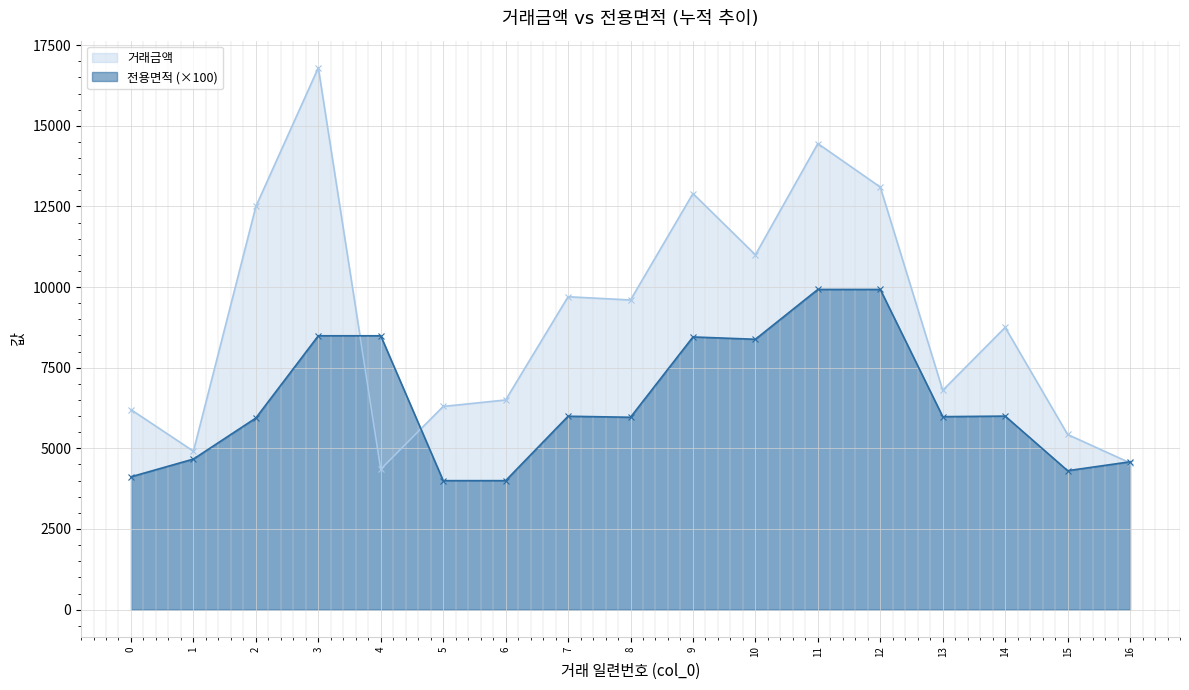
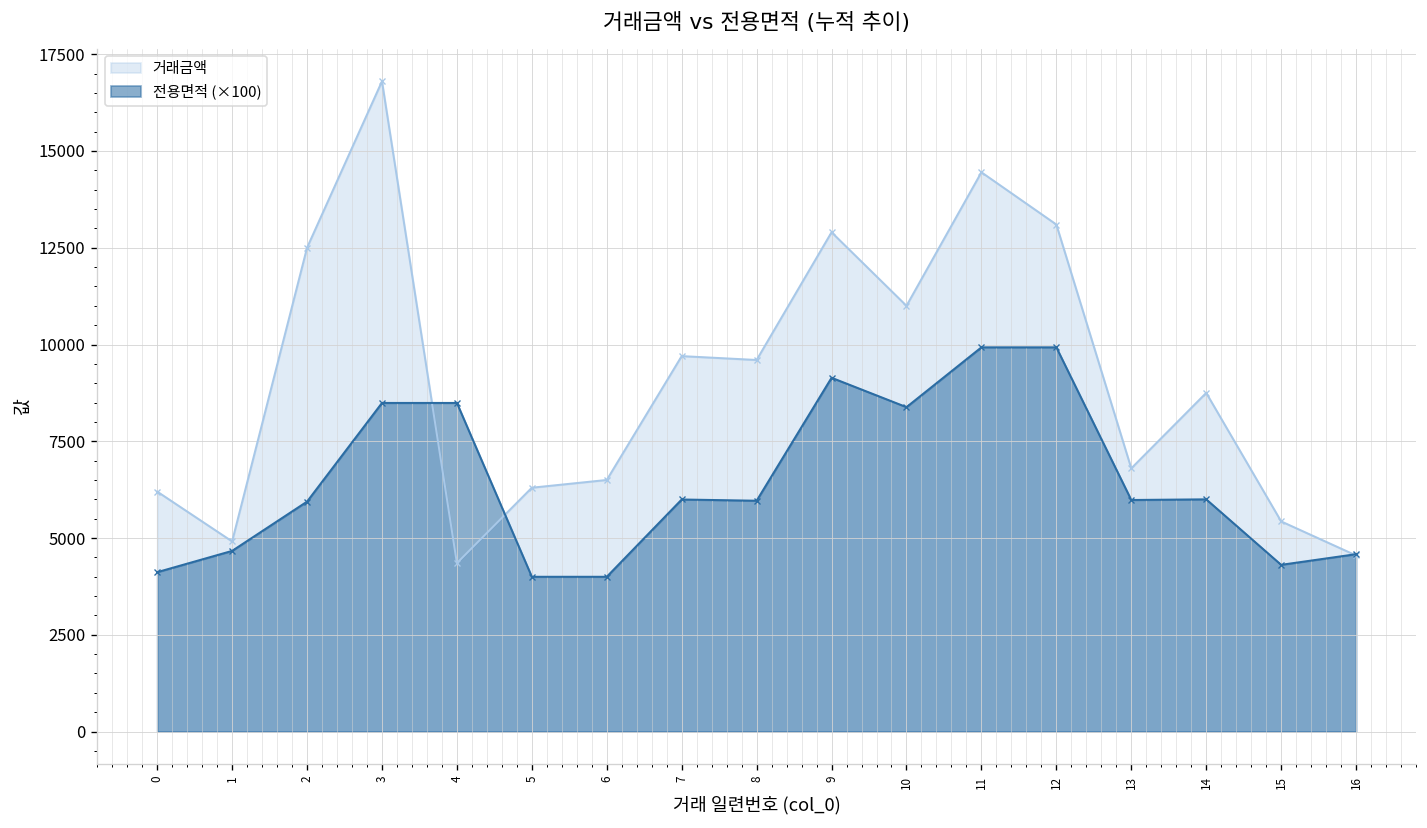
전용면적 (×100), 9: 8500 -> 9100
